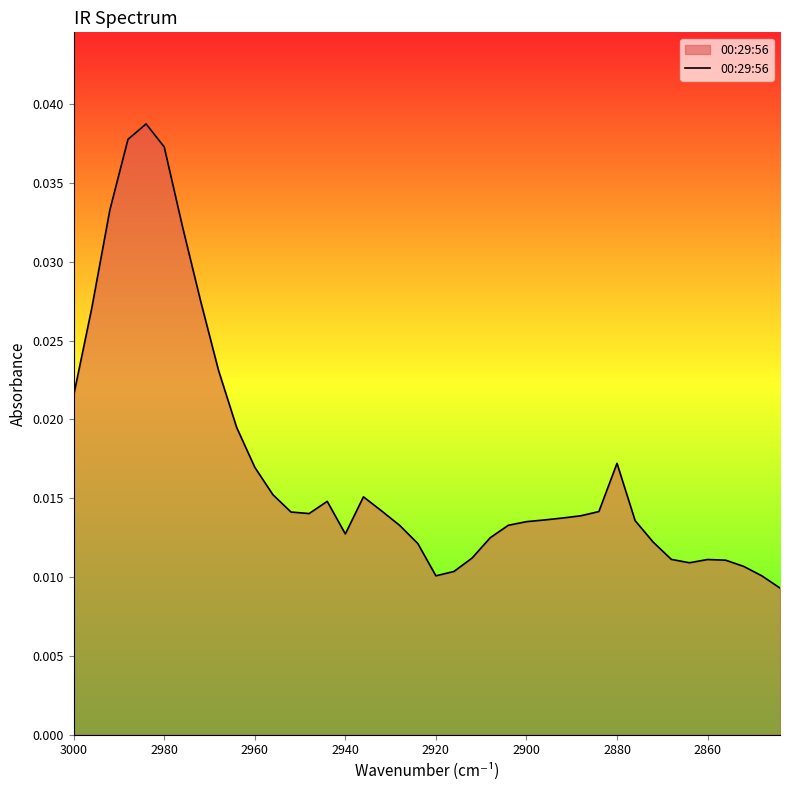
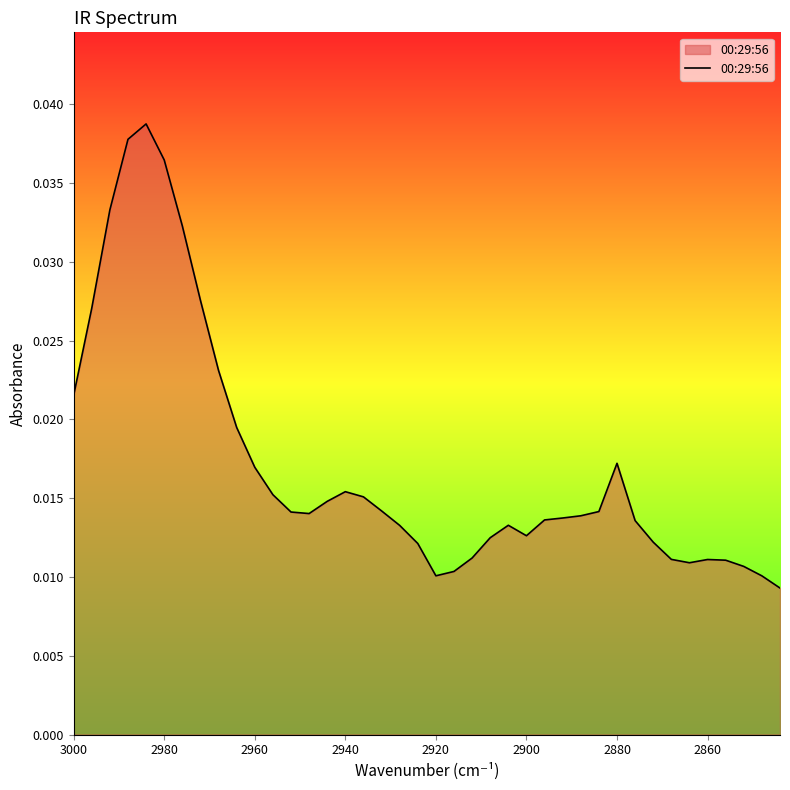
2980: 0.0373 -> 0.0365
2940: 0.0127 -> 0.0154
2900: 0.0135 -> 0.0126
